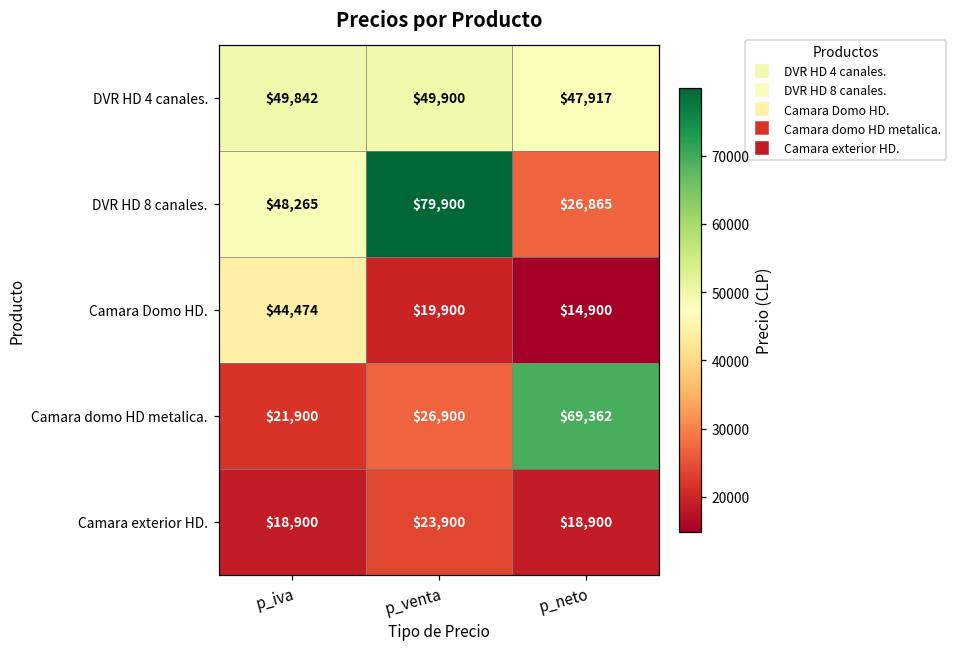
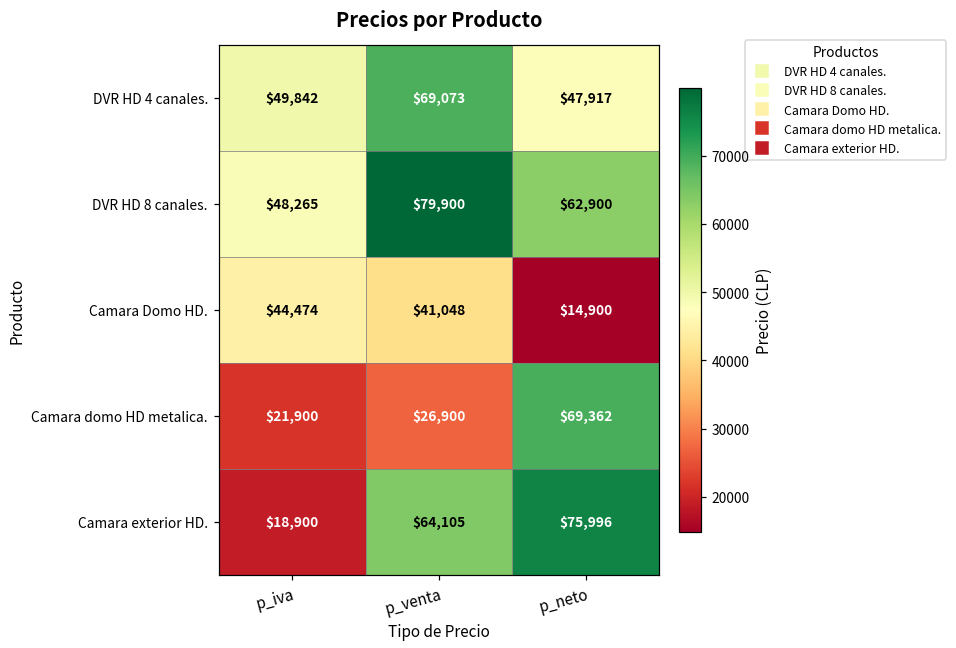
DVR HD 4 canales., p_venta: $49,900 -> $69,073
DVR HD 8 canales., p_neto: $26,865 -> $62,900
Camara Domo HD., p_venta: $19,900 -> $41,048
Camara exterior HD., p_venta: $23,900 -> $64,105
Camara exterior HD., p_neto: $18,900 -> $75,996
